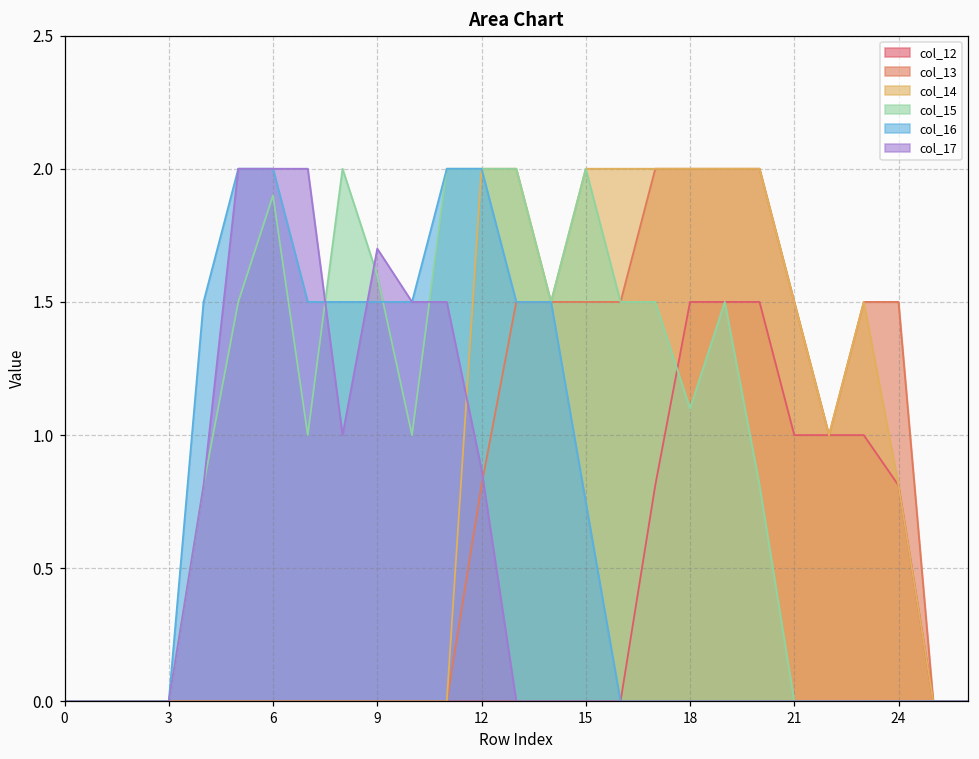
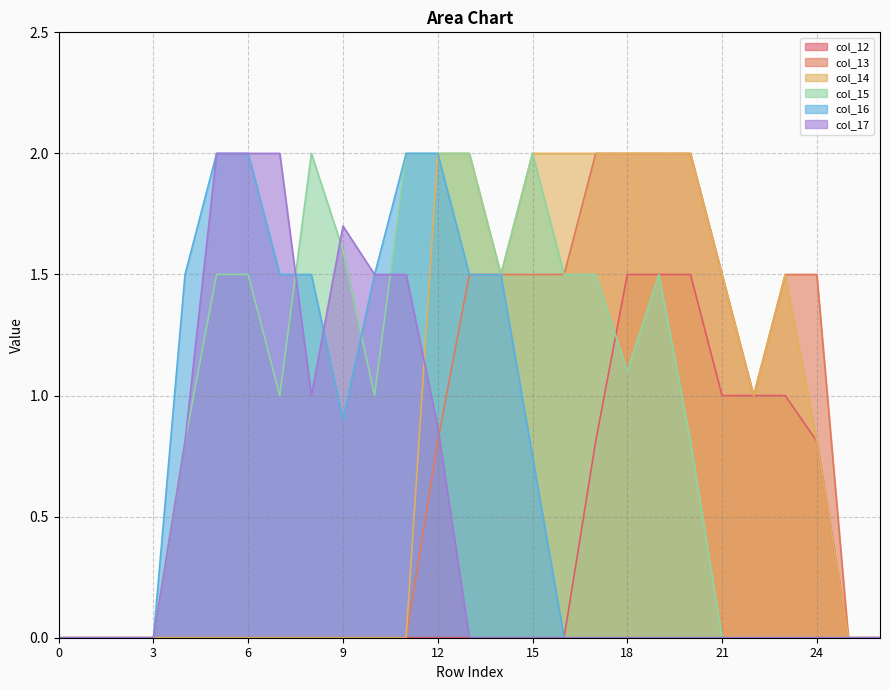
col_15, 6: 1.9 -> 1.5
col_16, 9: 1.5 -> 0.9
